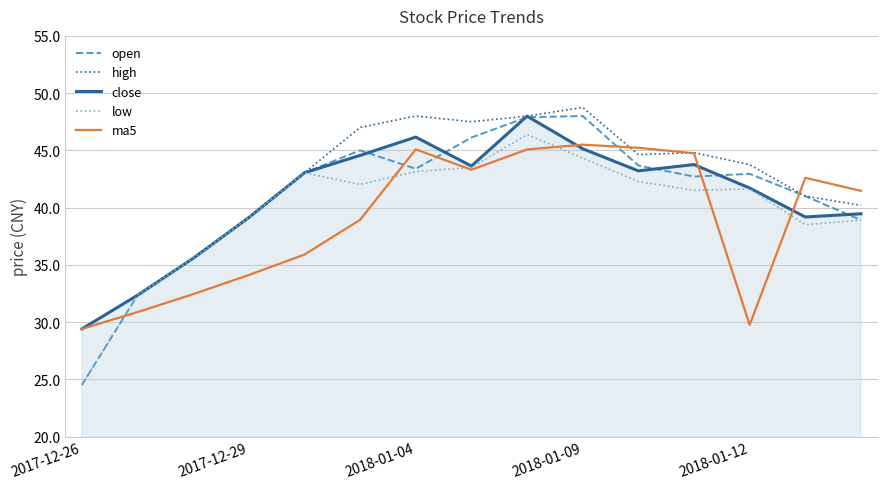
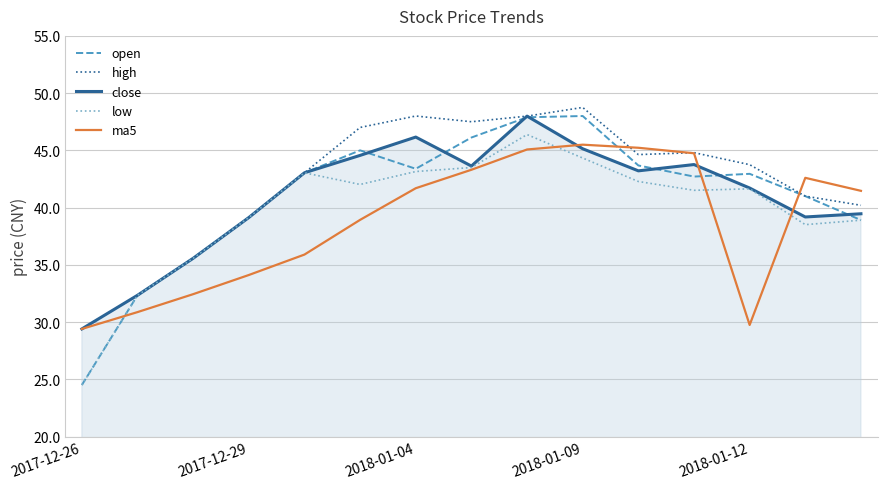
ma5, 2018-01-04: 45.1 -> 41.7
